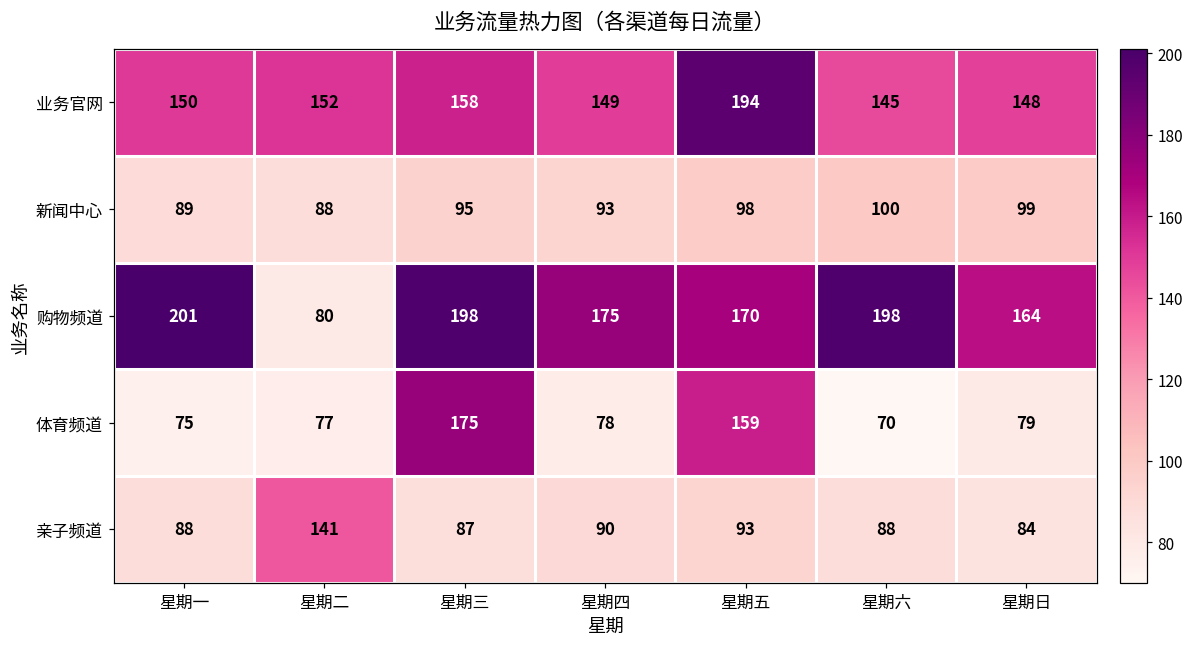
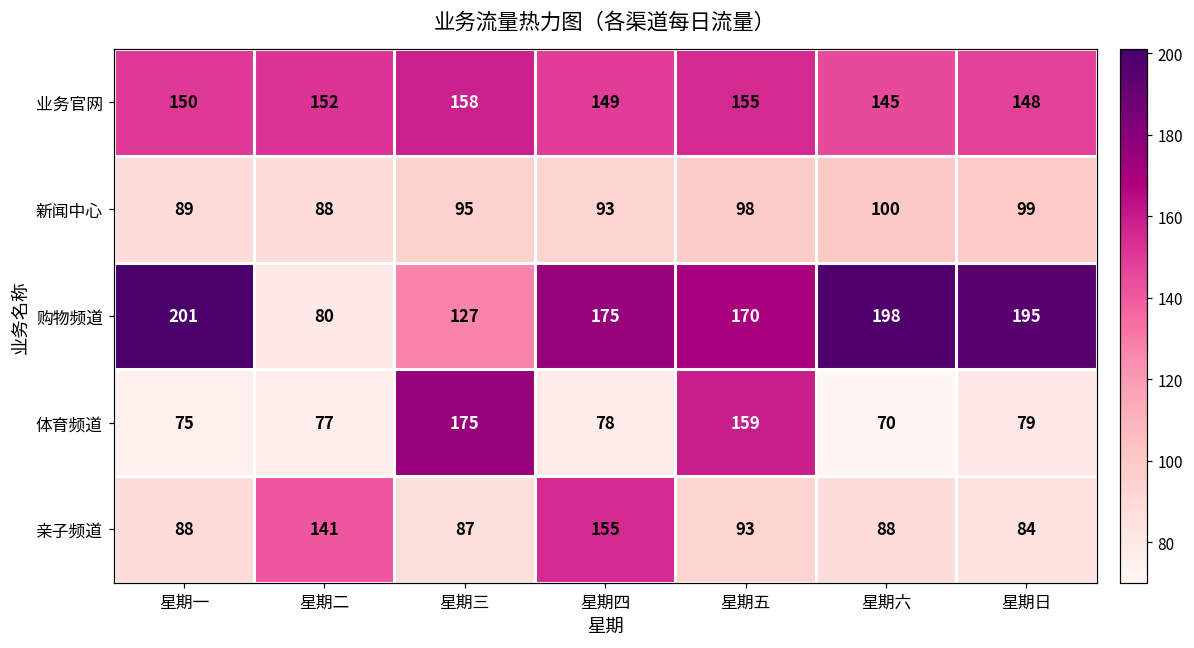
业务官网, 星期五: 194 -> 155
购物频道, 星期三: 198 -> 127
购物频道, 星期日: 164 -> 195
亲子频道, 星期四: 90 -> 155
